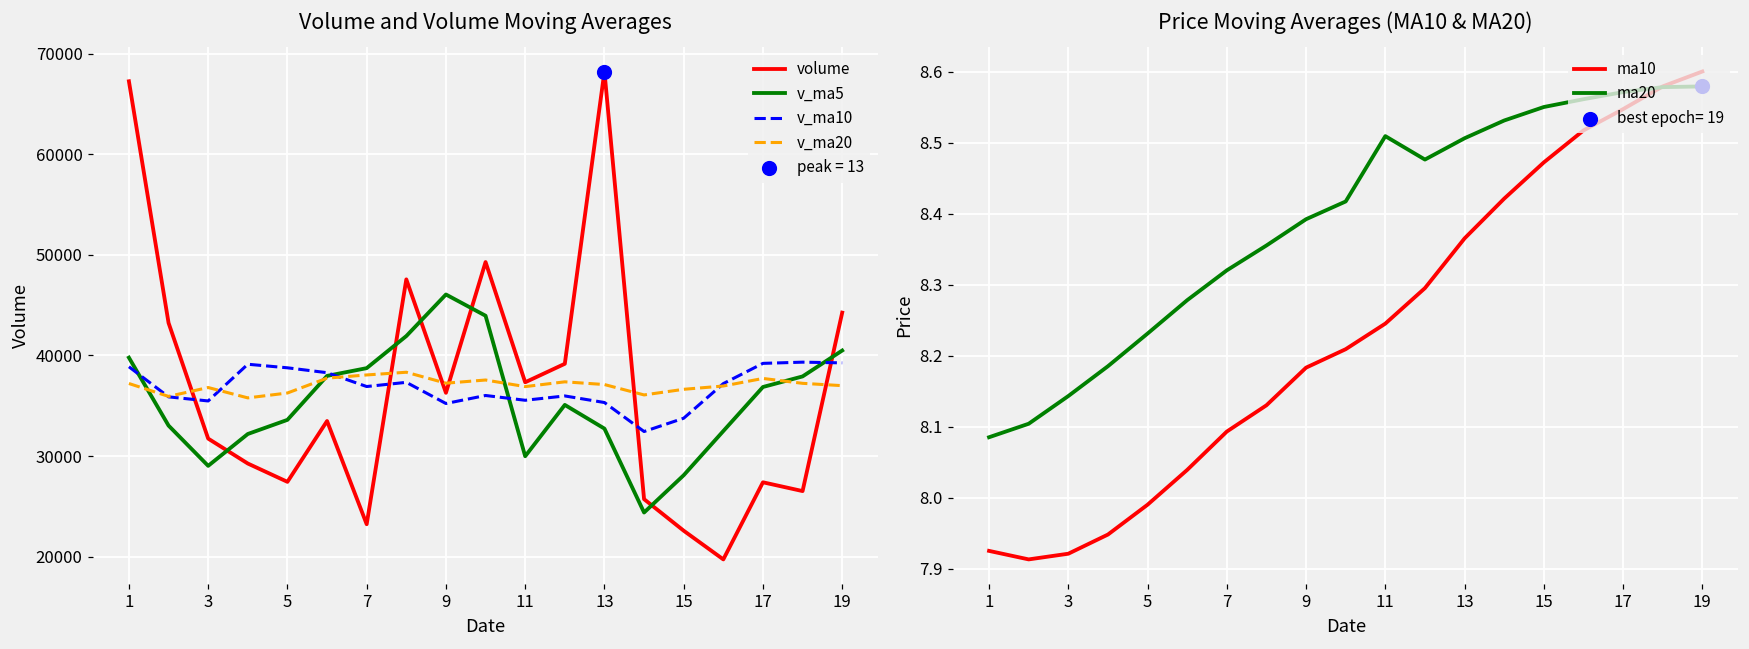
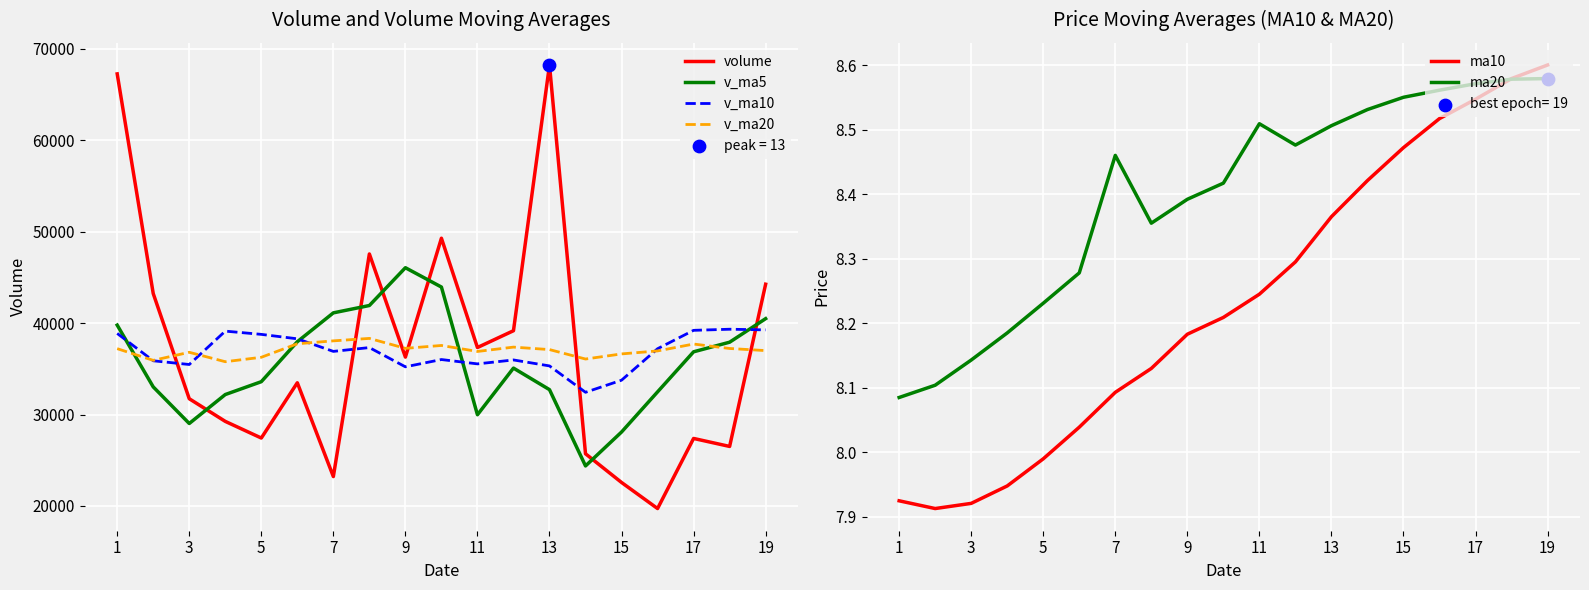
Volume and Volume Moving Averages, v_ma5, 7: 39000 -> 41000
Price Moving Averages (MA10 & MA20), ma20, 7: 8.32 -> 8.46
